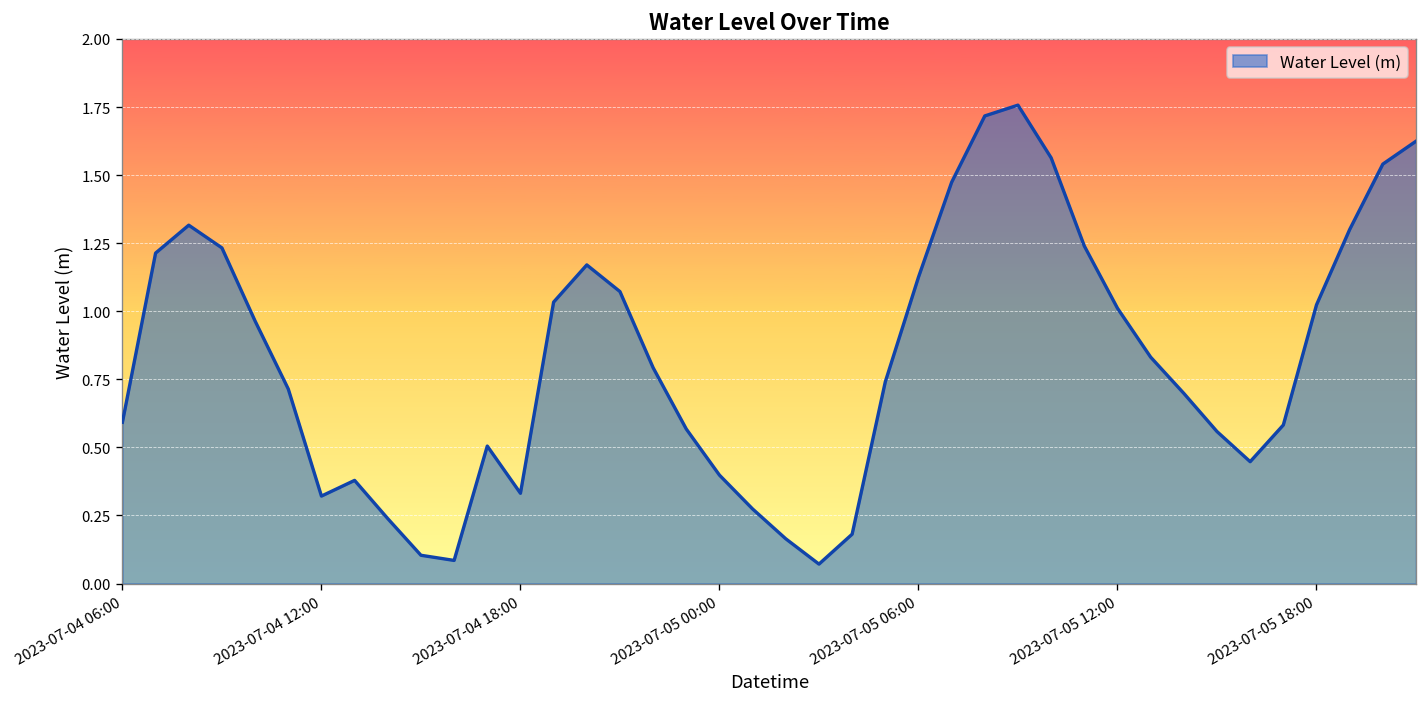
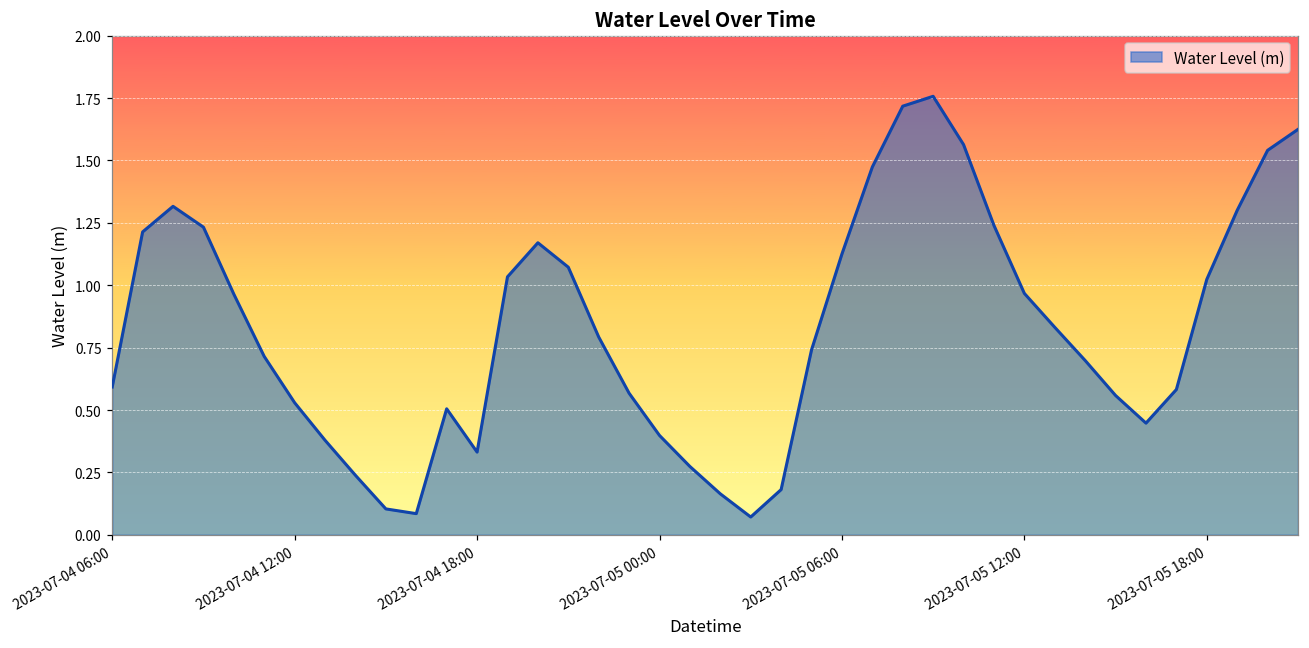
2023-07-04 12:00: 0.32 -> 0.53
2023-07-05 12:00: 1.01 -> 0.97
